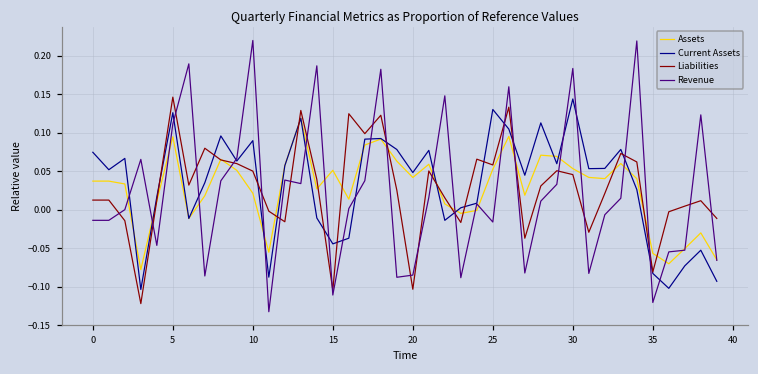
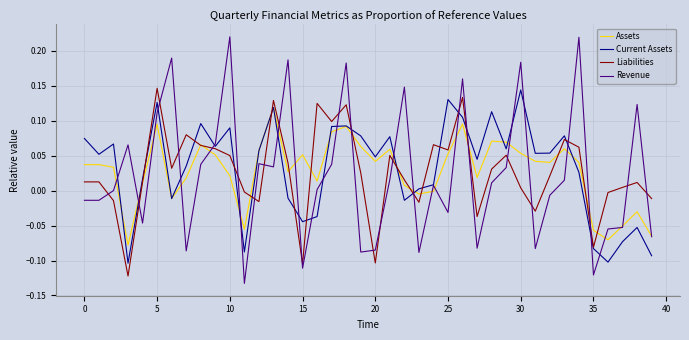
Revenue, 25: -0.02 -> -0.03
Liabilities, 30: 0.05 -> 0.00
